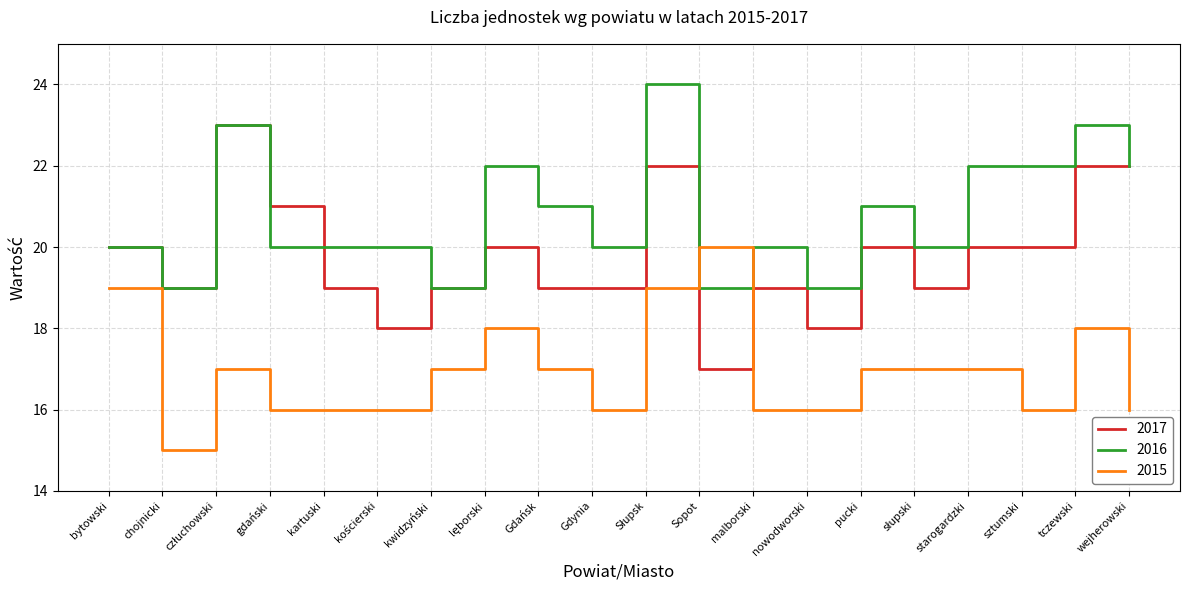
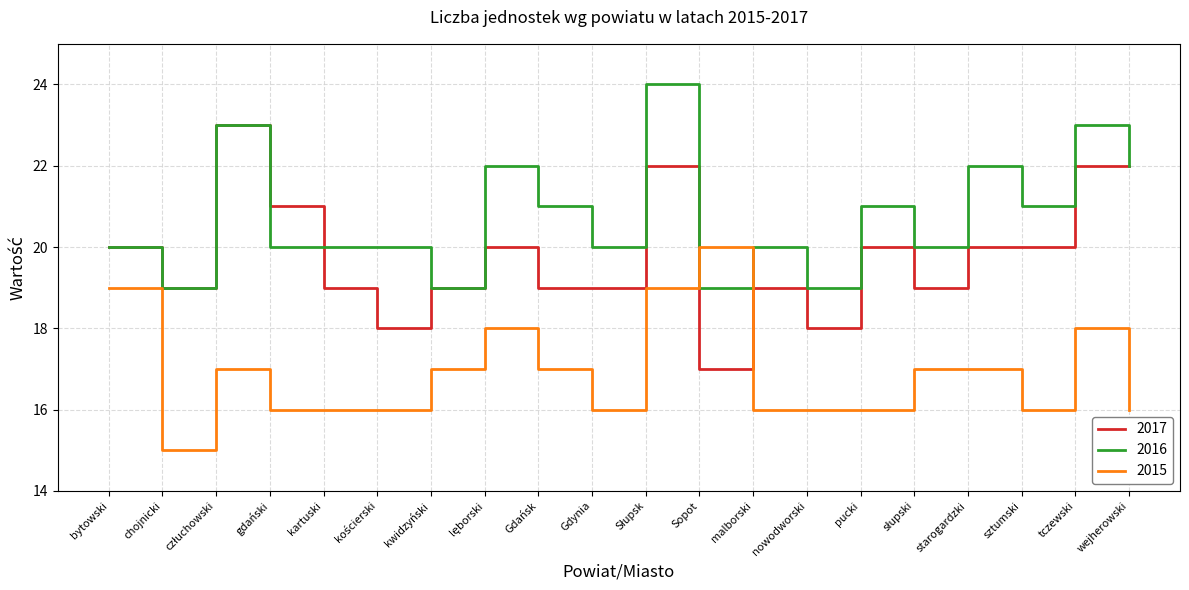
2015, pucki: 17 -> 16
2016, sztumski: 22 -> 21
